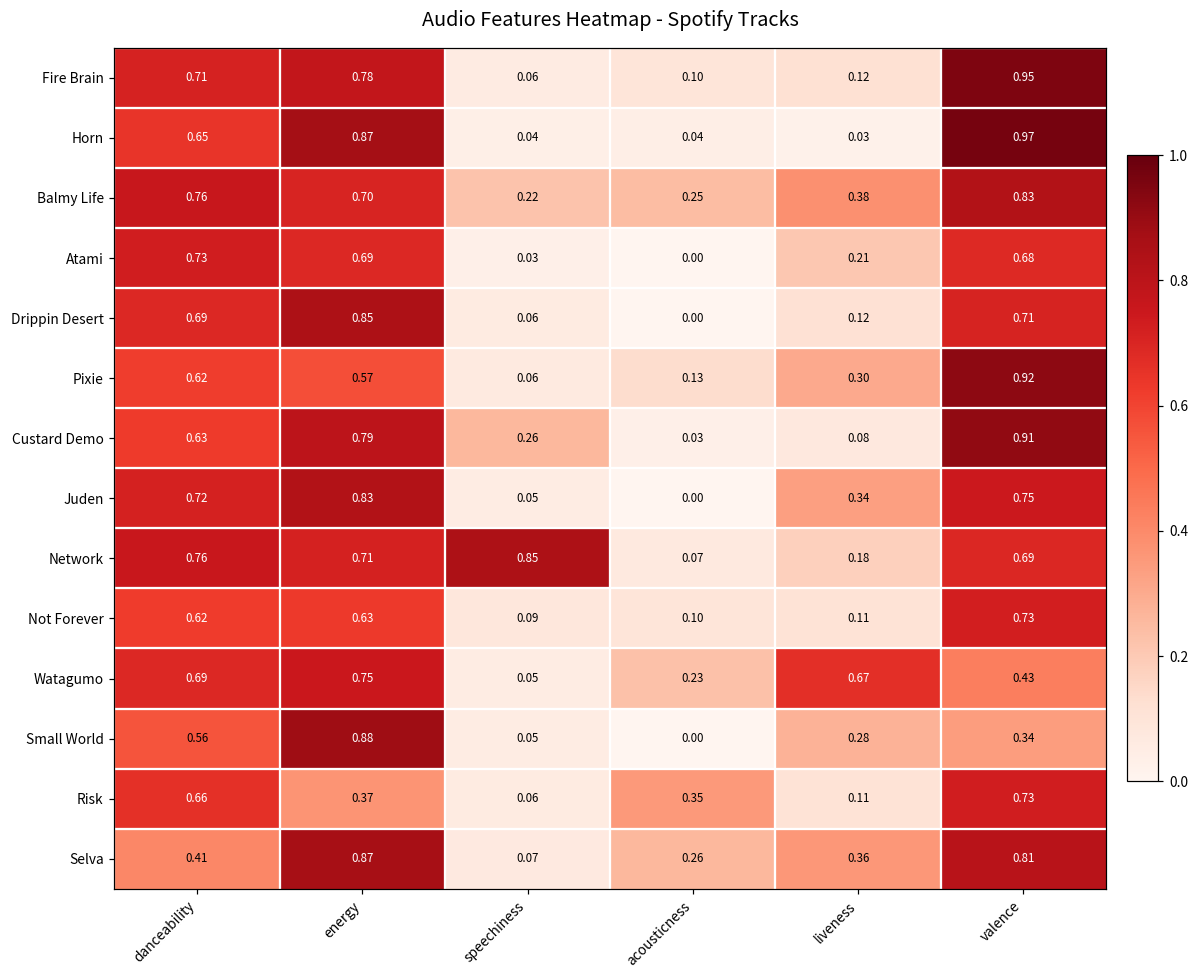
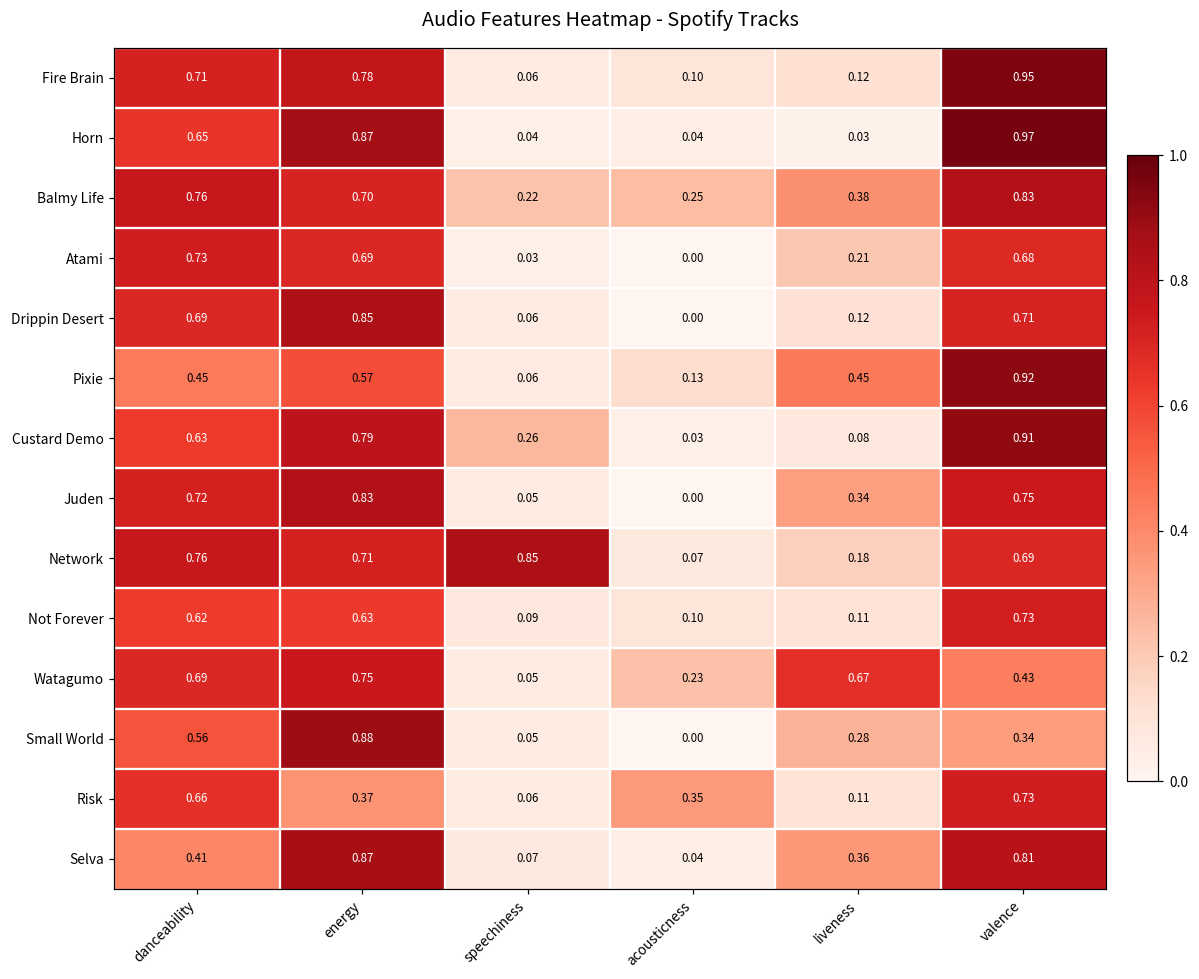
Pixie, danceability: 0.62 -> 0.45
Pixie, liveness: 0.30 -> 0.45
Selva, acousticness: 0.26 -> 0.04
